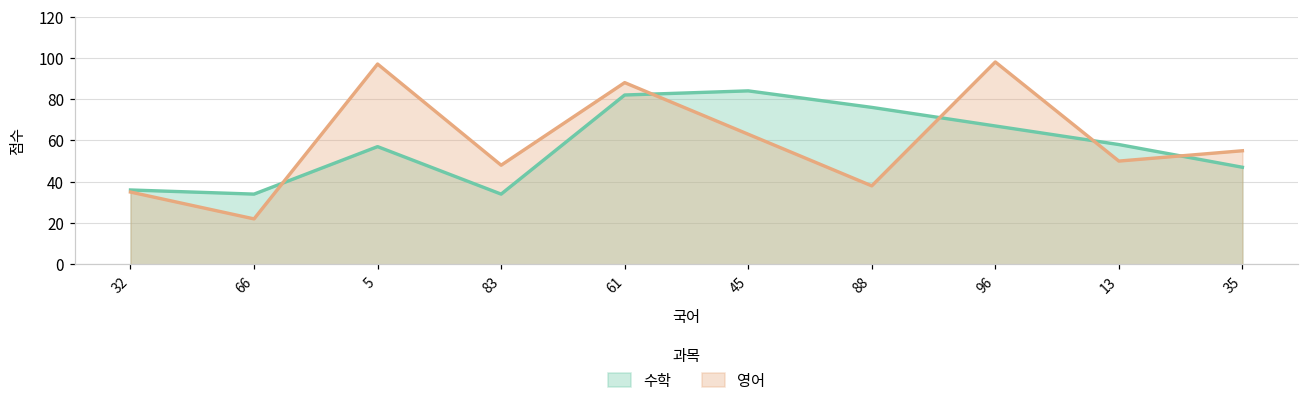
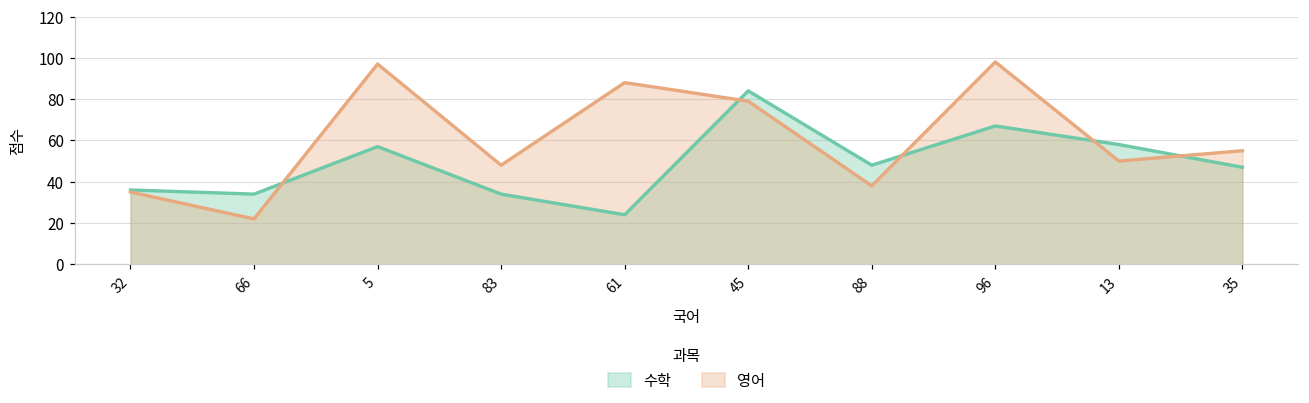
수학, 61: 82 -> 24
영어, 45: 63 -> 79
수학, 88: 76 -> 48
